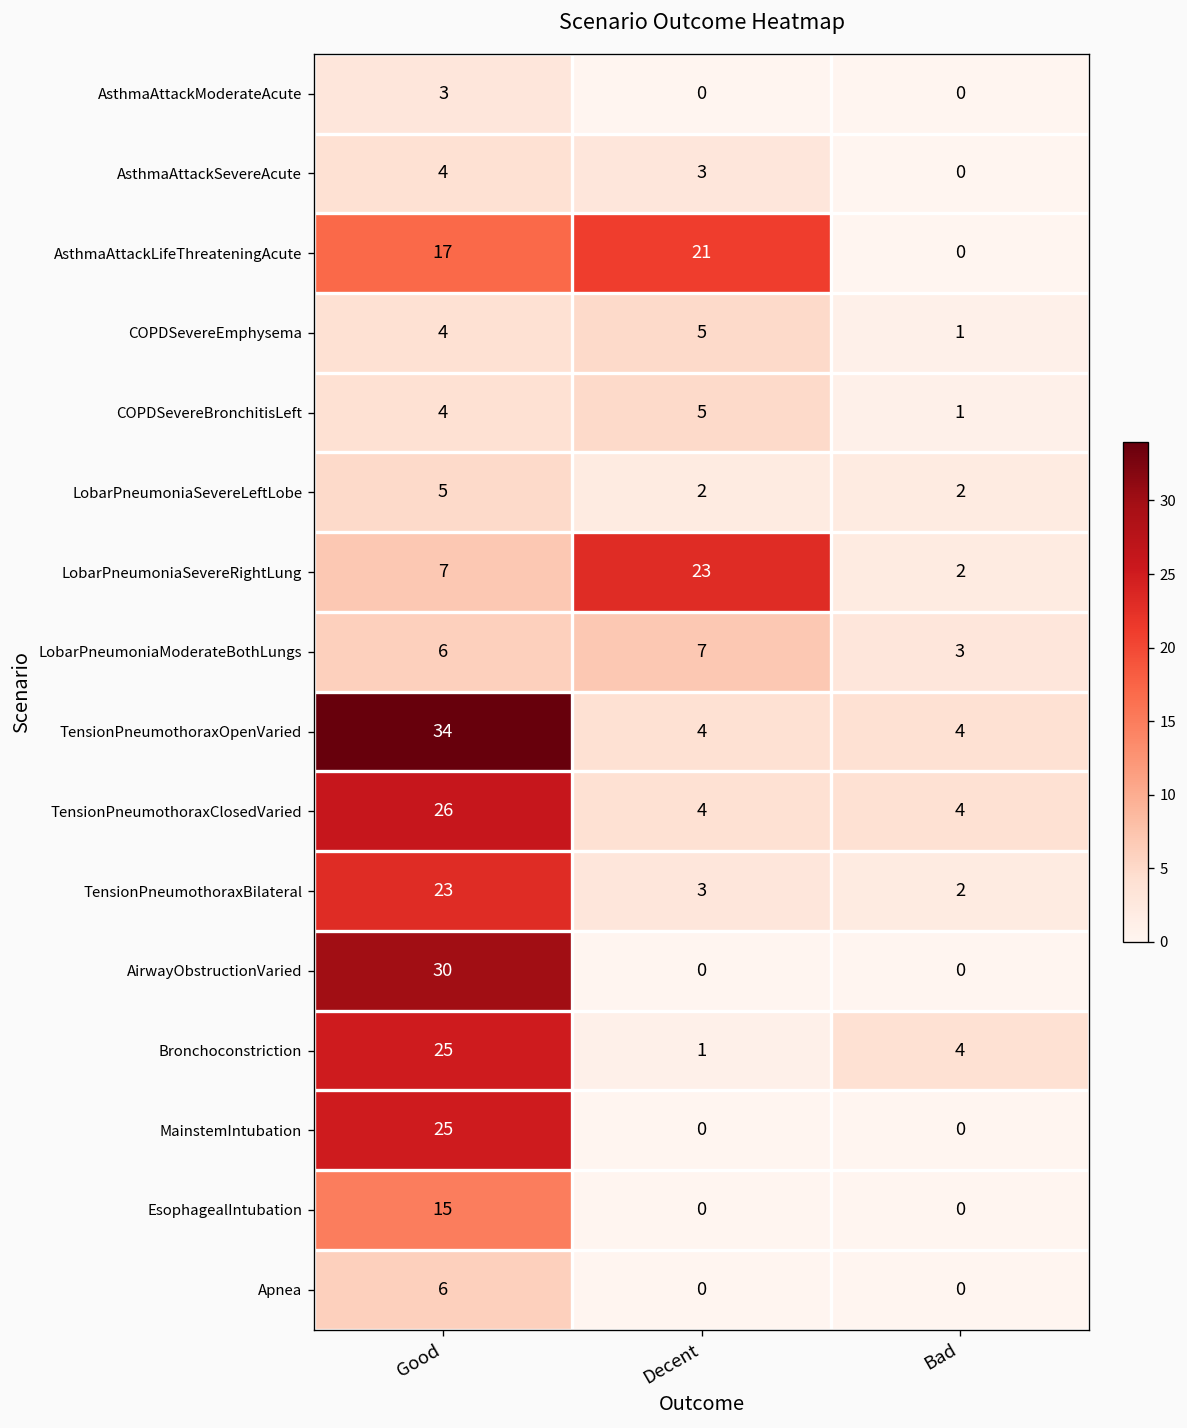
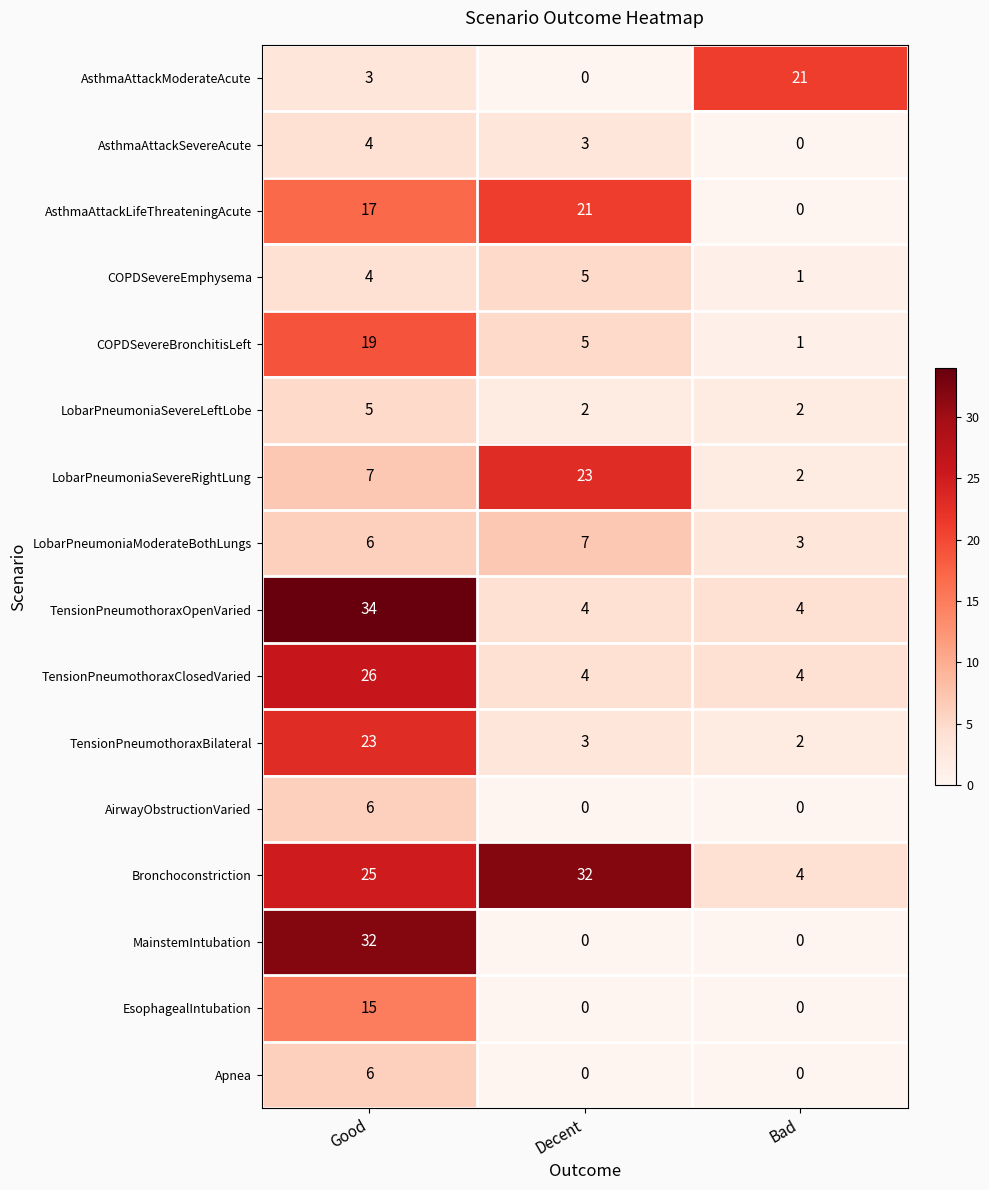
AsthmaAttackModerateAcute, Bad: 0 -> 21
COPDSevereBronchitisLeft, Good: 4 -> 19
AirwayObstructionVaried, Good: 30 -> 6
Bronchoconstriction, Decent: 1 -> 32
MainstemIntubation, Good: 25 -> 32
